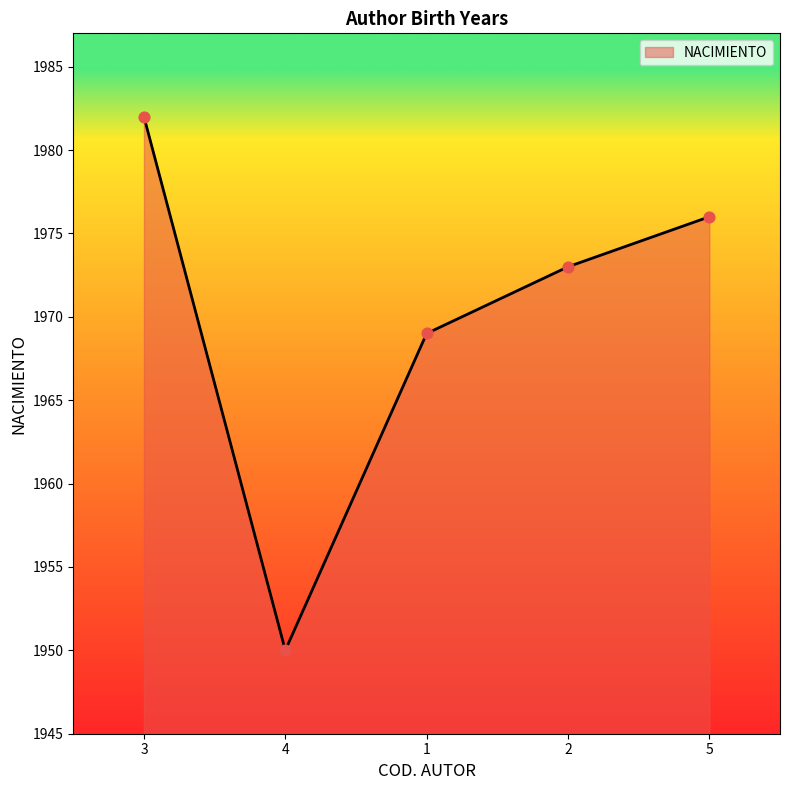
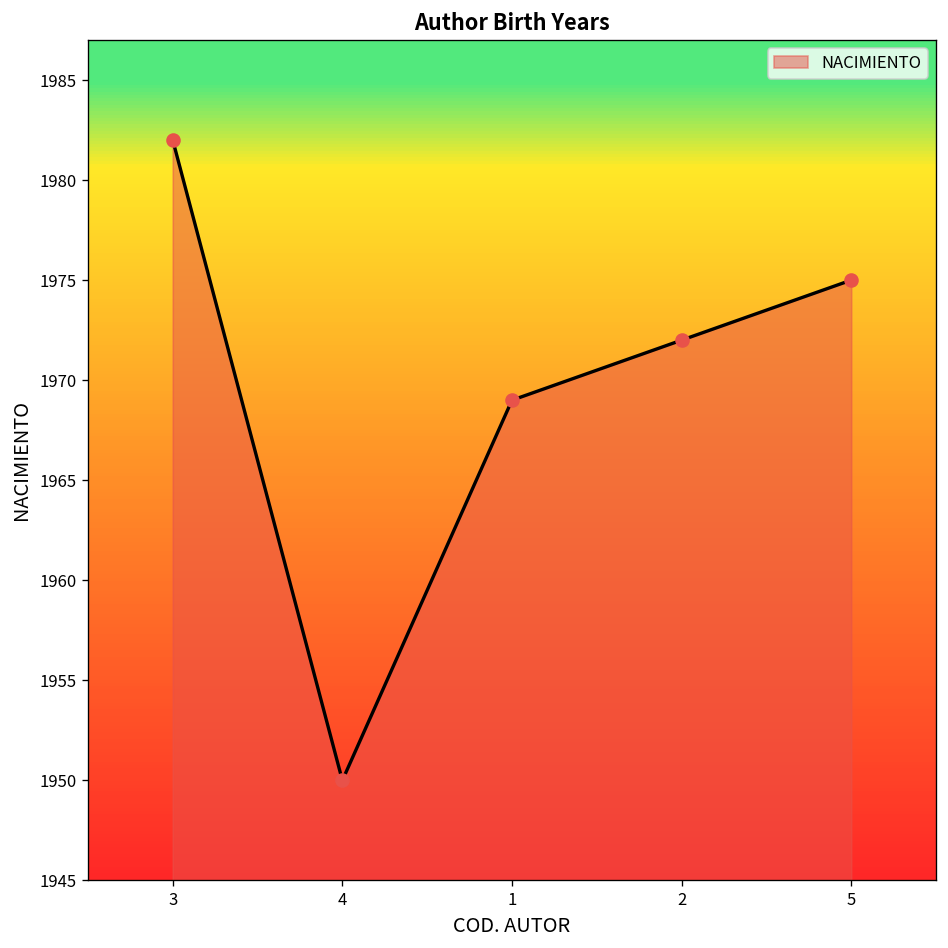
2: 1973 -> 1972
5: 1976 -> 1975
